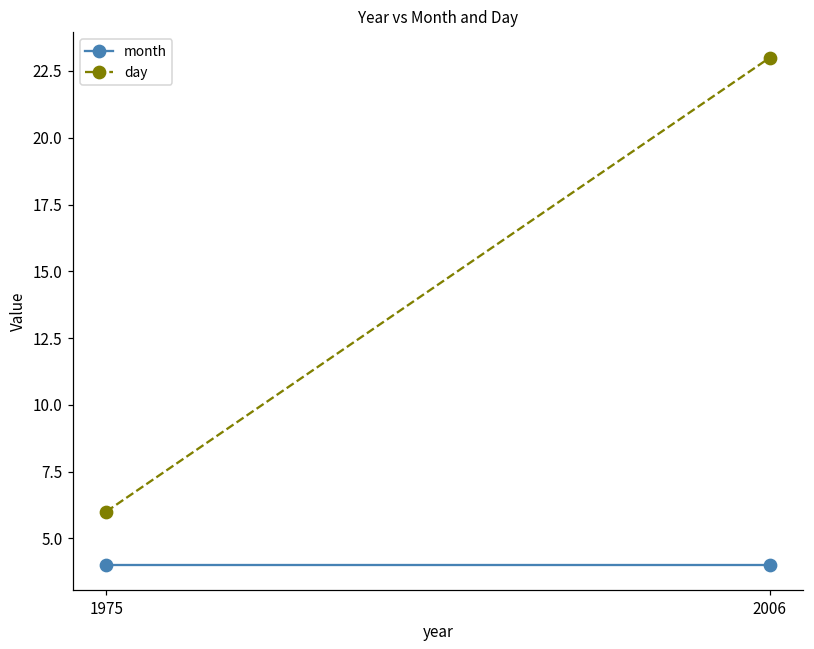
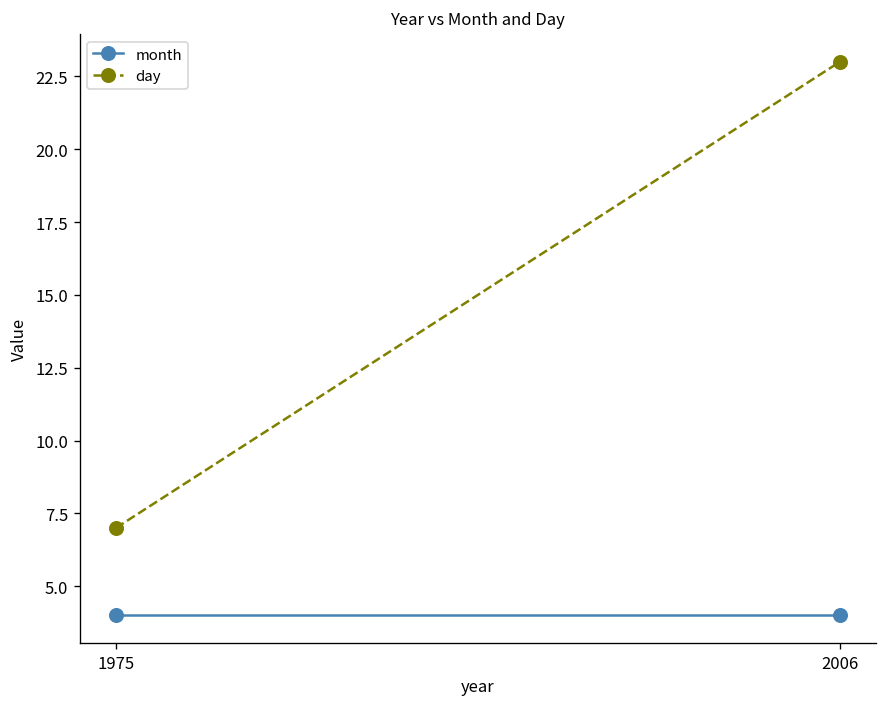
day, 1975: 6 -> 7
